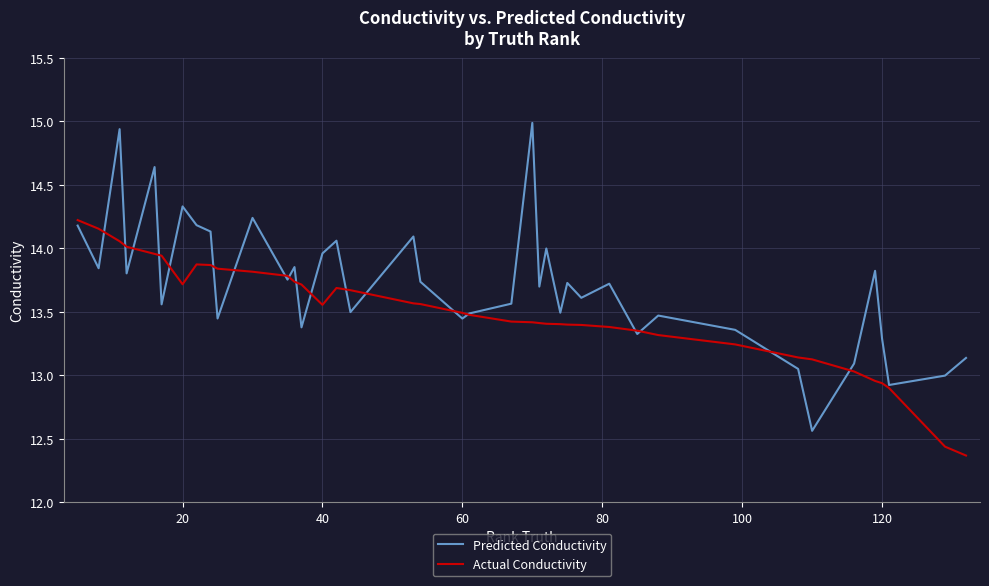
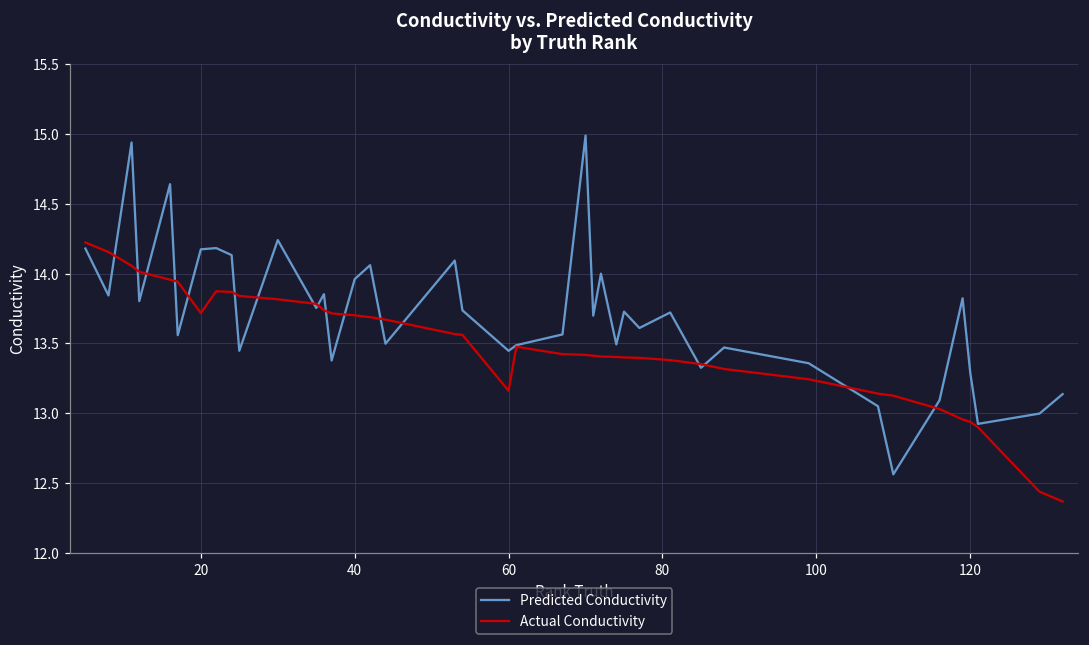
Predicted Conductivity, 20: 14.33 -> 14.17
Actual Conductivity, 40: 13.55 -> 13.70
Actual Conductivity, 60: 13.49 -> 13.16
